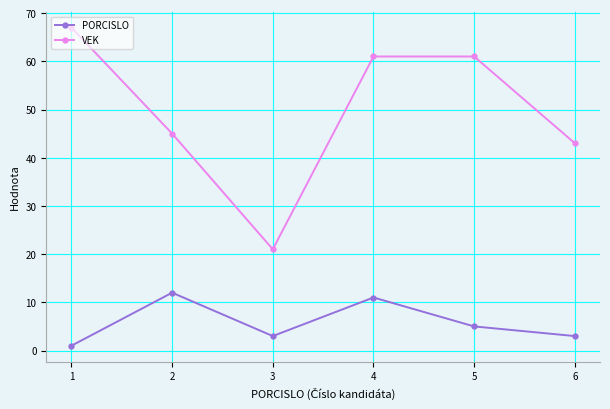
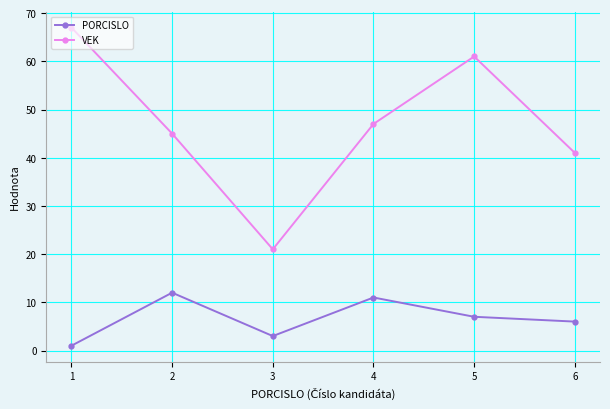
VEK, 4: 61 -> 47
PORCISLO, 5: 5 -> 7
PORCISLO, 6: 3 -> 6
VEK, 6: 43 -> 41
